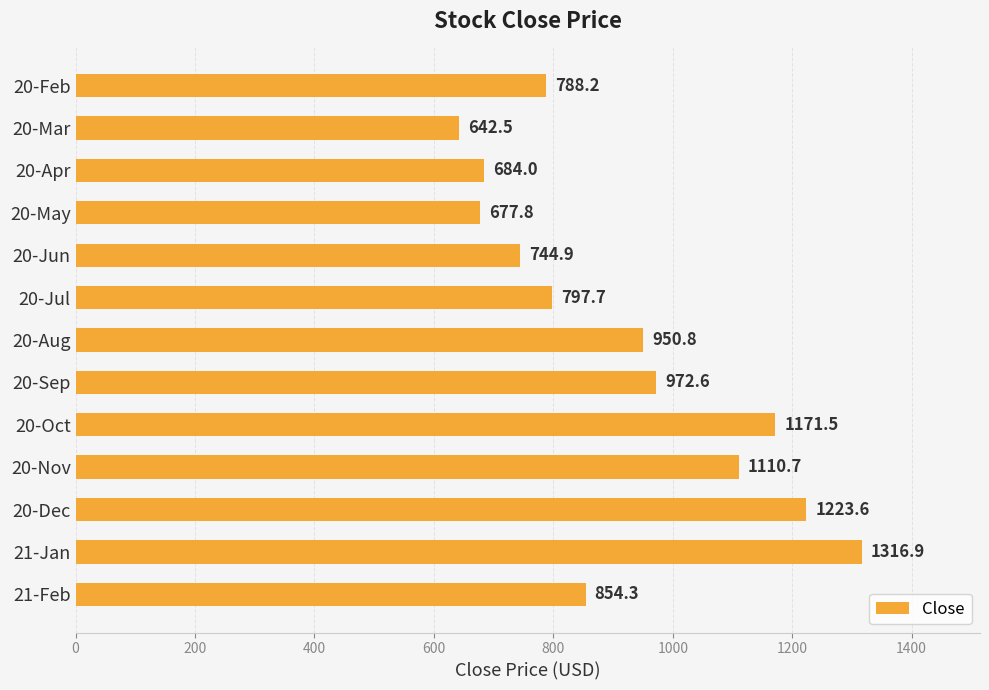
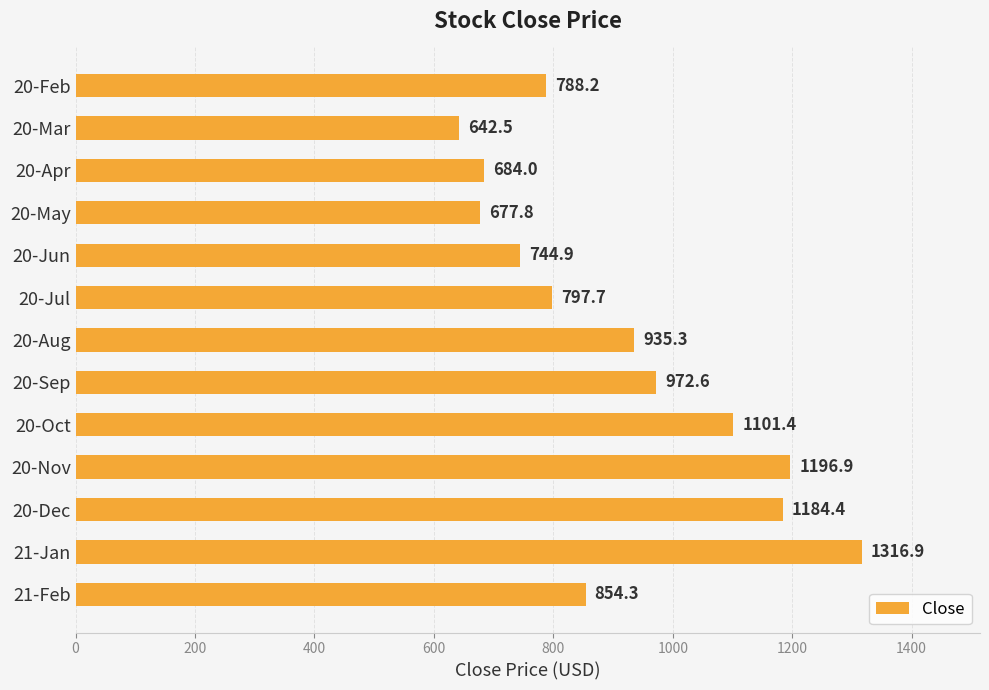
20-Aug: 950.8 -> 935.3
20-Oct: 1171.5 -> 1101.4
20-Nov: 1110.7 -> 1196.9
20-Dec: 1223.6 -> 1184.4
